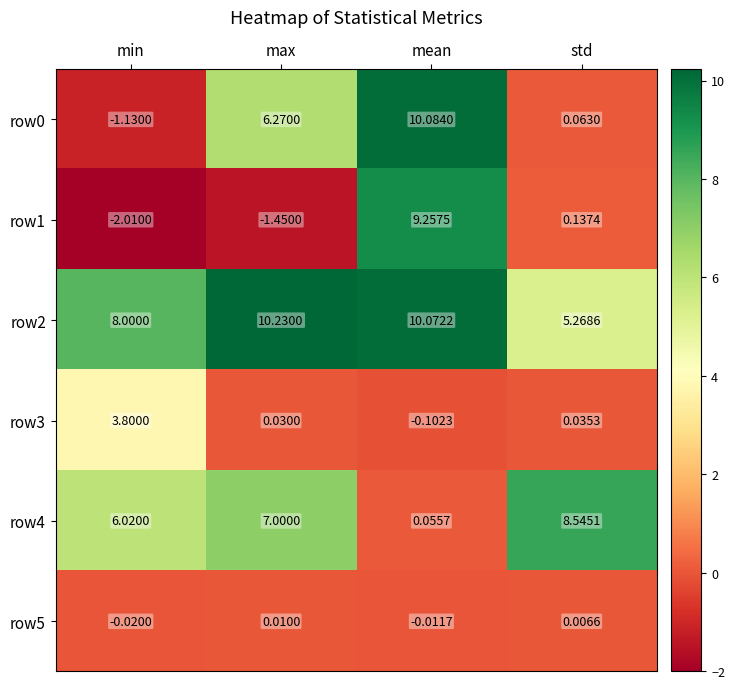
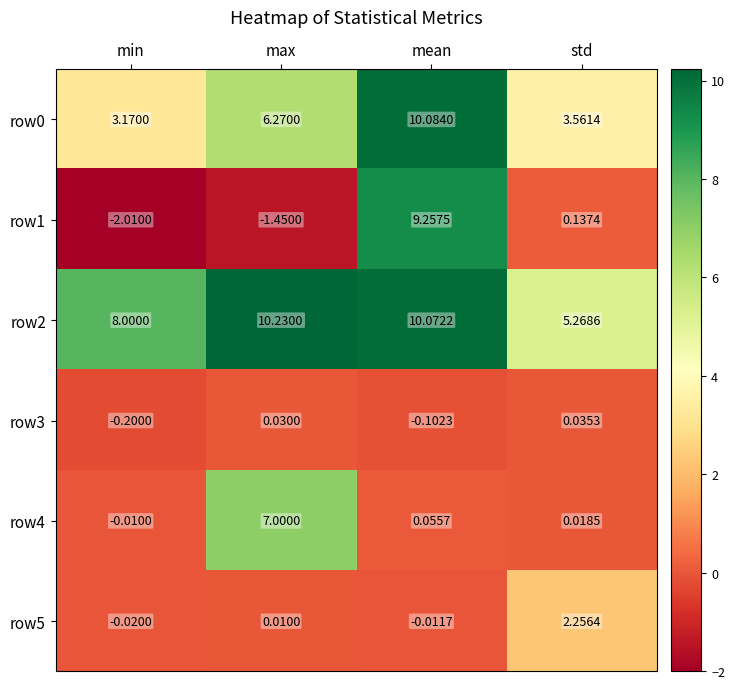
row0, min: -1.1300 -> 3.1700
row0, std: 0.0630 -> 3.5614
row3, min: 3.8000 -> -0.2000
row4, min: 6.0200 -> -0.0100
row4, std: 8.5451 -> 0.0185
row5, std: 0.0066 -> 2.2564
